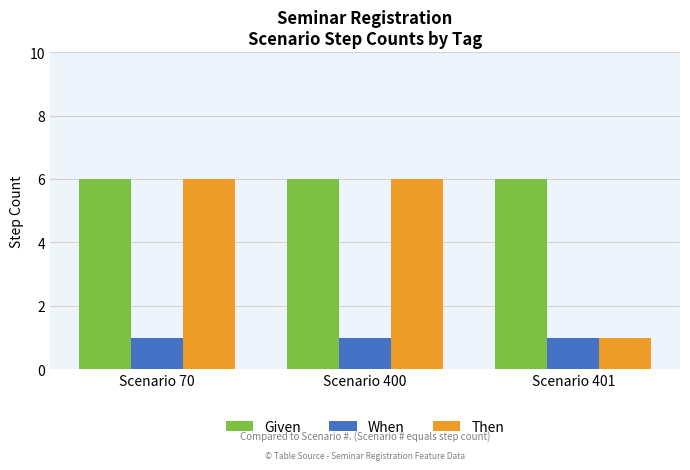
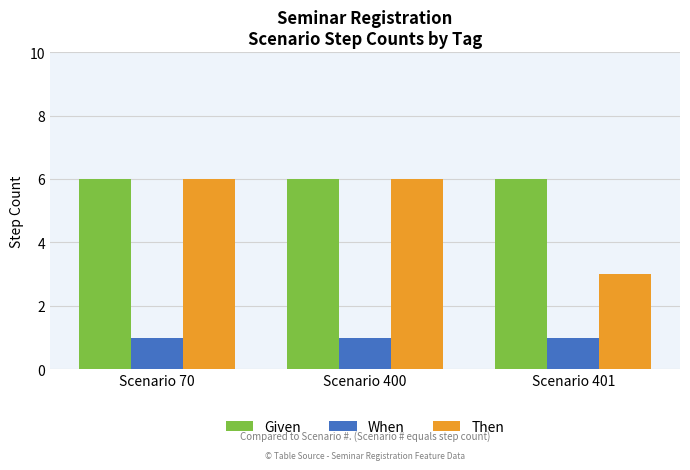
Then, Scenario 401: 1 -> 3
